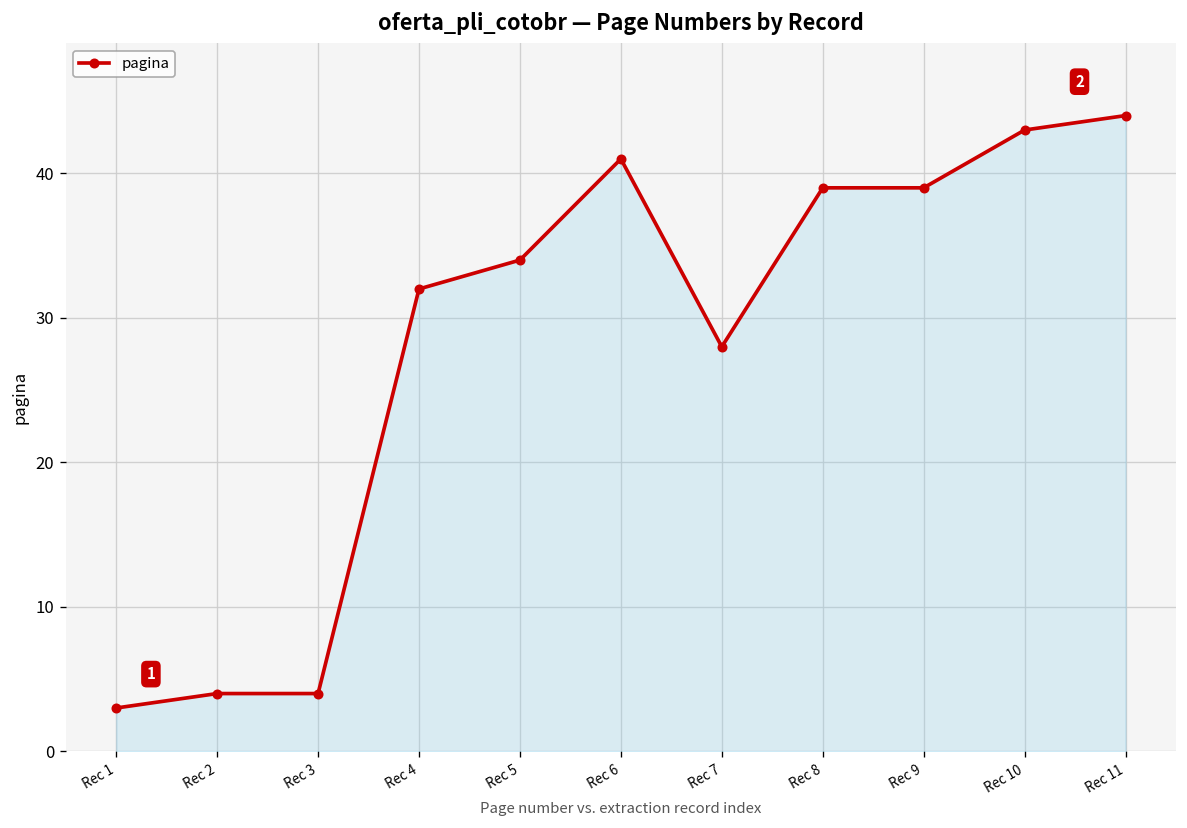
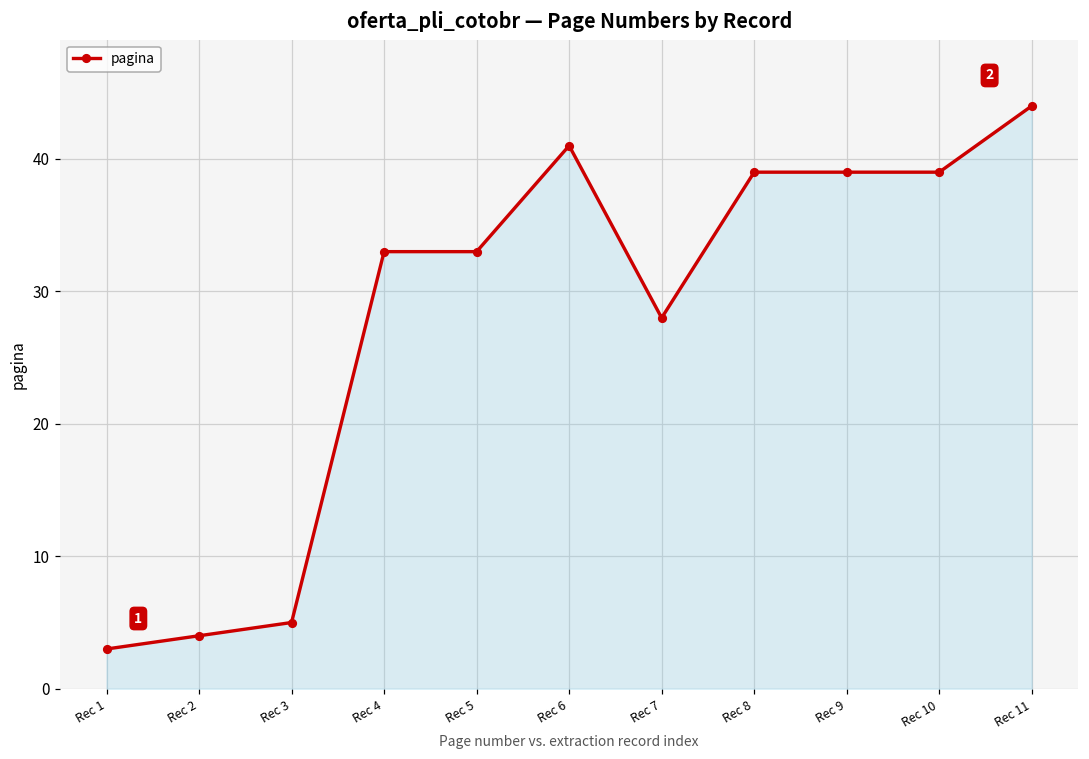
Rec 3: 4 -> 5
Rec 4: 32 -> 33
Rec 5: 34 -> 33
Rec 10: 43 -> 39
